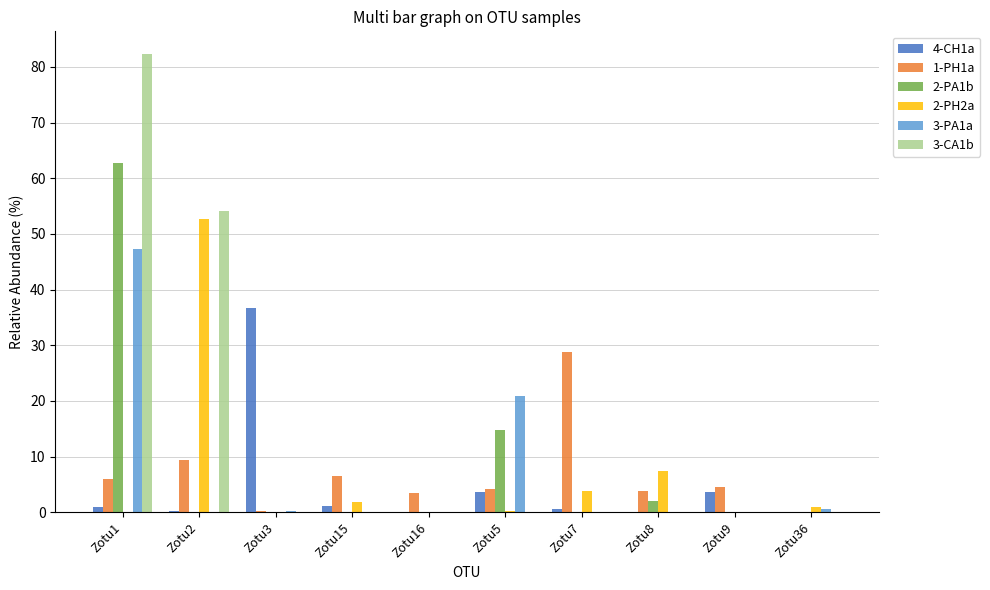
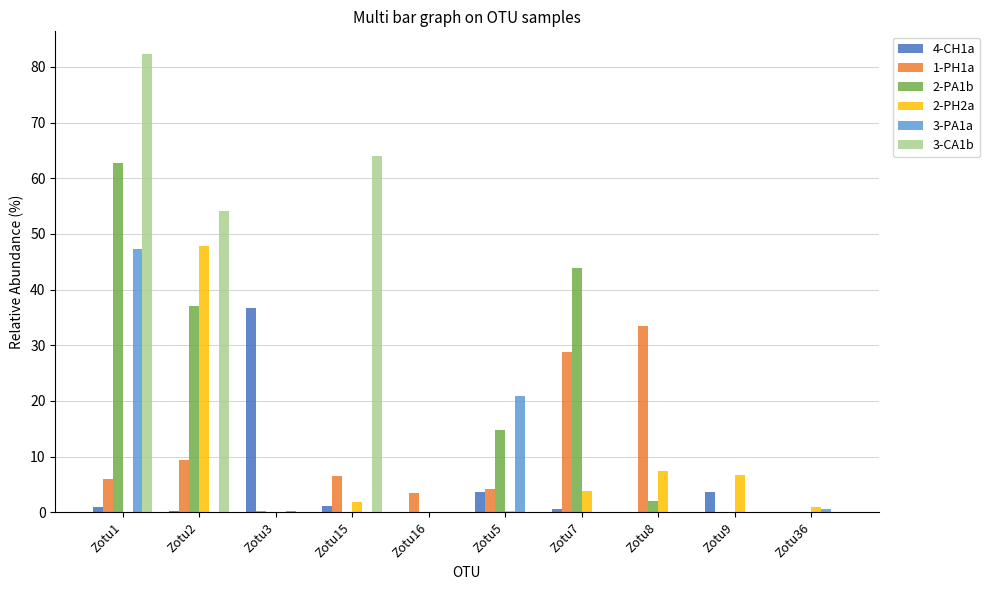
2-PA1b, Zotu2: 0 -> 37
2-PH2a, Zotu2: 53 -> 48
3-CA1b, Zotu15: 0 -> 64
2-PA1b, Zotu7: 0 -> 44
1-PH1a, Zotu8: 4 -> 34
1-PH1a, Zotu9: 4 -> 0
2-PH2a, Zotu9: 0 -> 7
